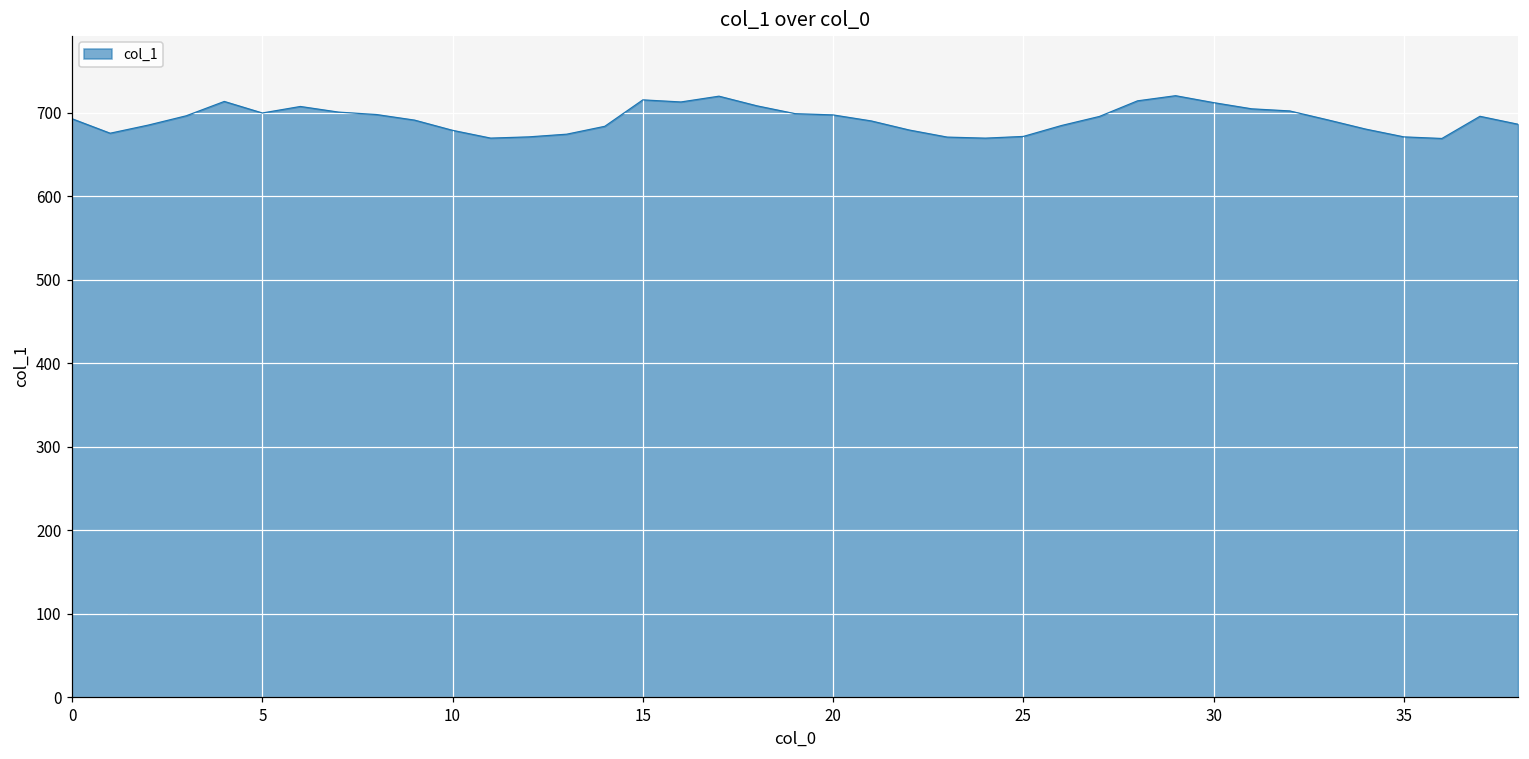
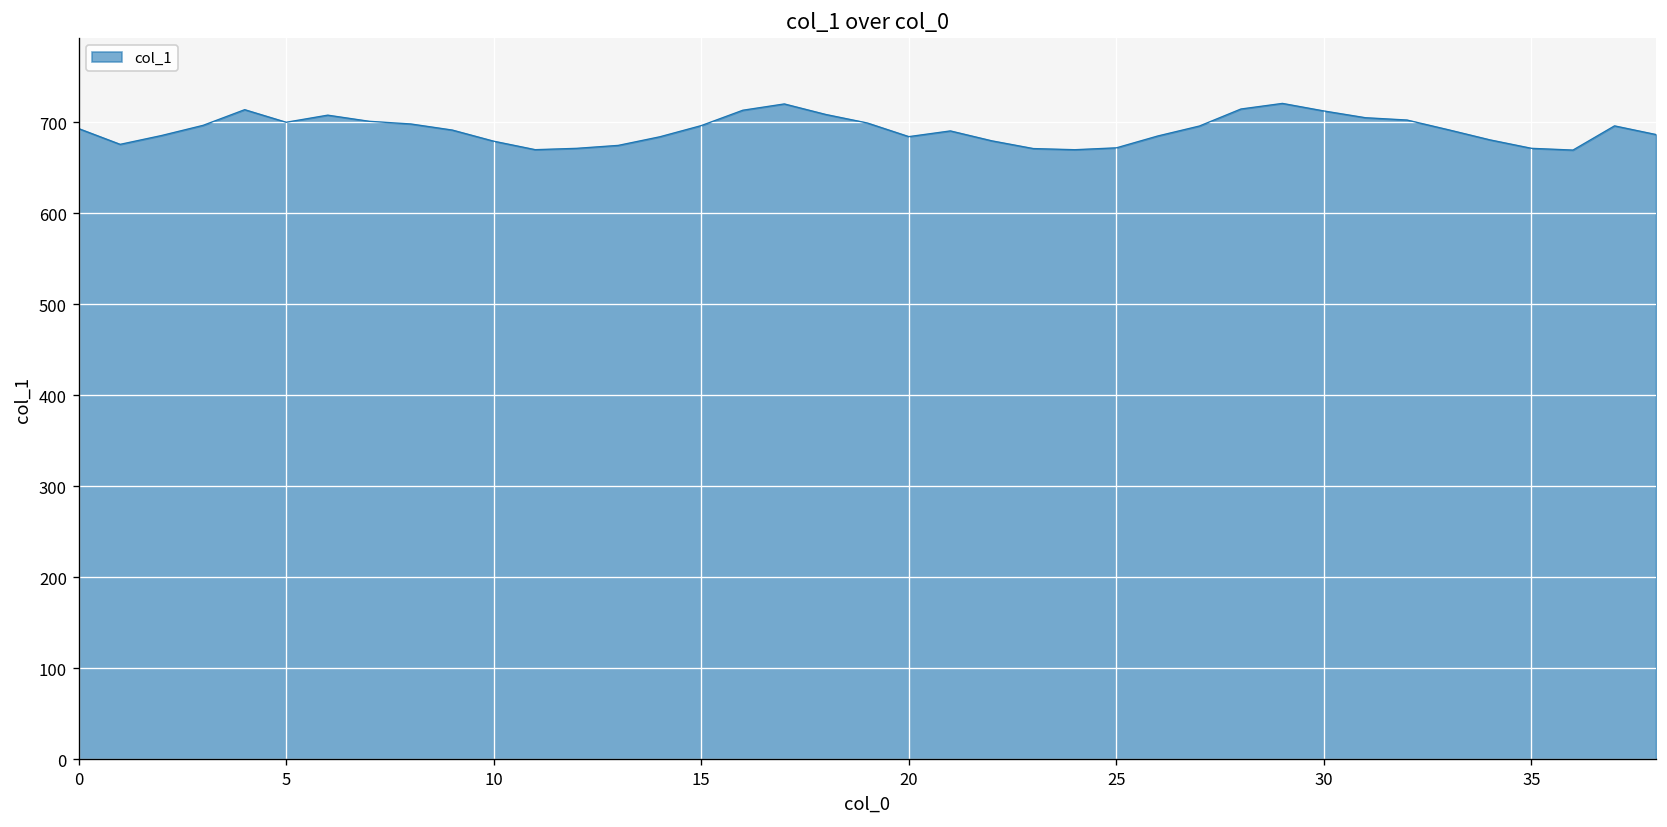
15: 720 -> 700
20: 700 -> 680
